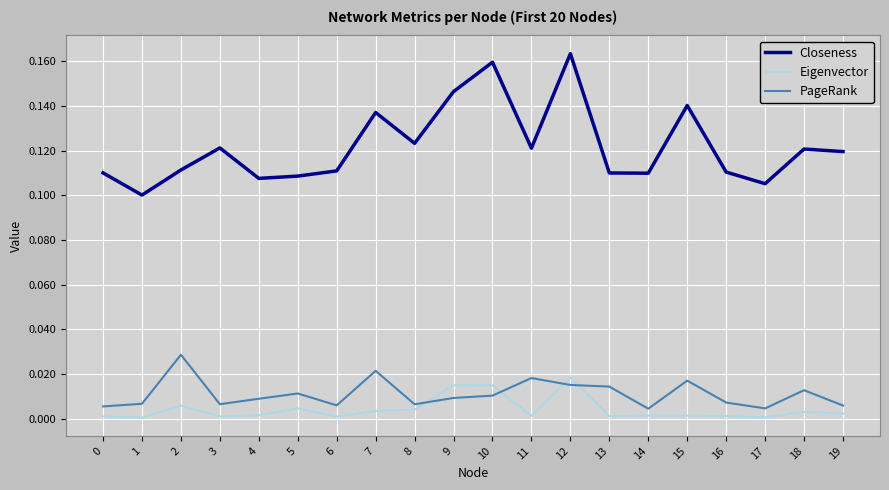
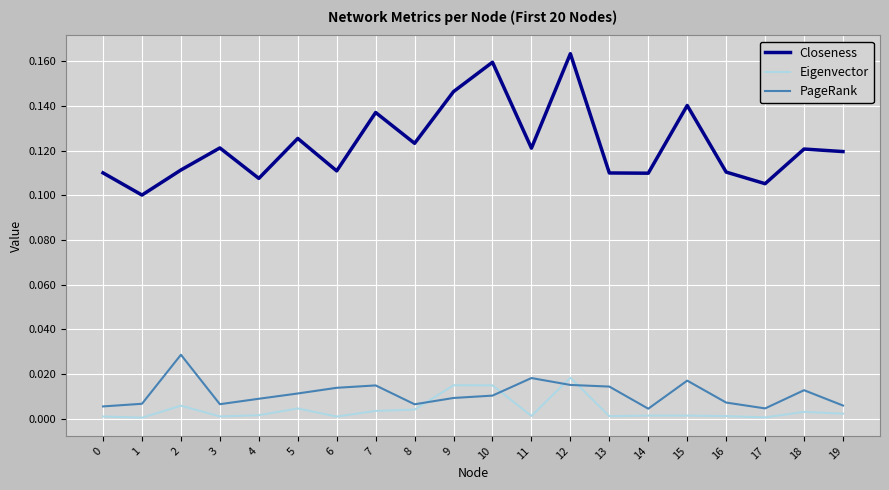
Closeness, 5: 0.109 -> 0.126
PageRank, 6: 0.006 -> 0.014
PageRank, 7: 0.021 -> 0.015
